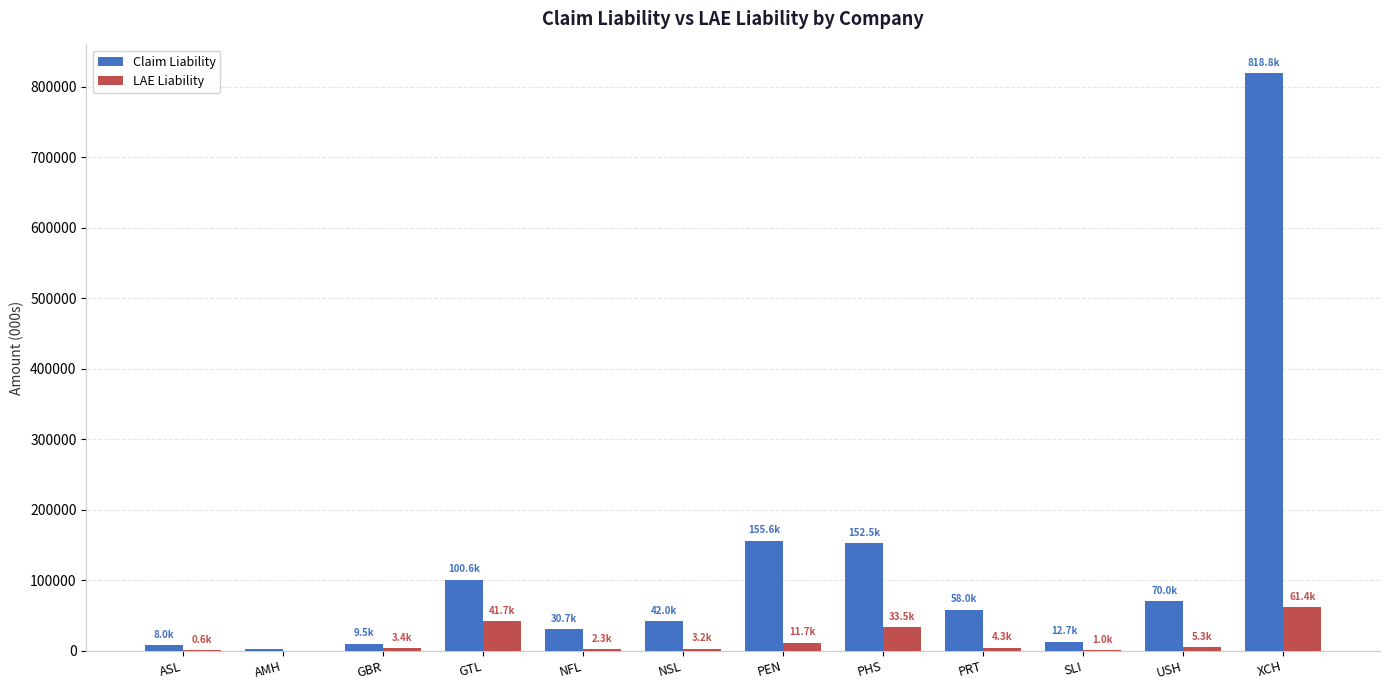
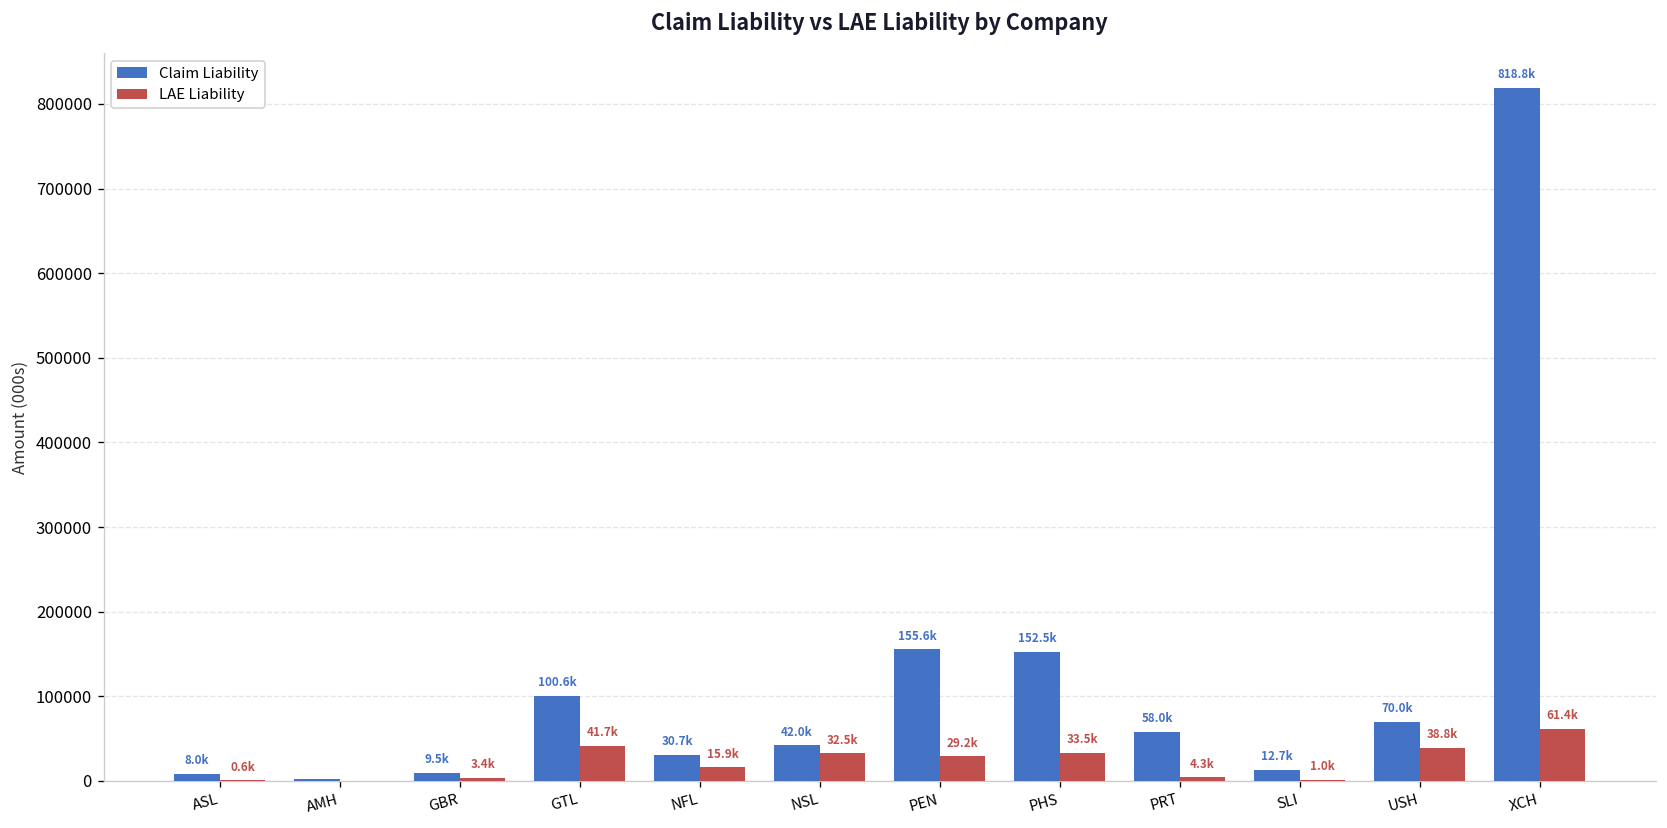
LAE Liability, NFL: 2.3k -> 15.9k
LAE Liability, NSL: 3.2k -> 32.5k
LAE Liability, PEN: 11.7k -> 29.2k
LAE Liability, USH: 5.3k -> 38.8k
